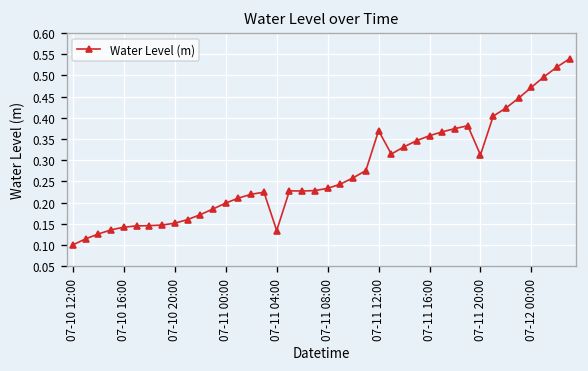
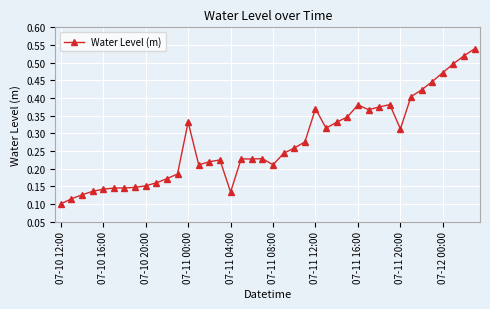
07-11 00:00: 0.20 -> 0.33
07-11 08:00: 0.23 -> 0.21
07-11 16:00: 0.36 -> 0.38
